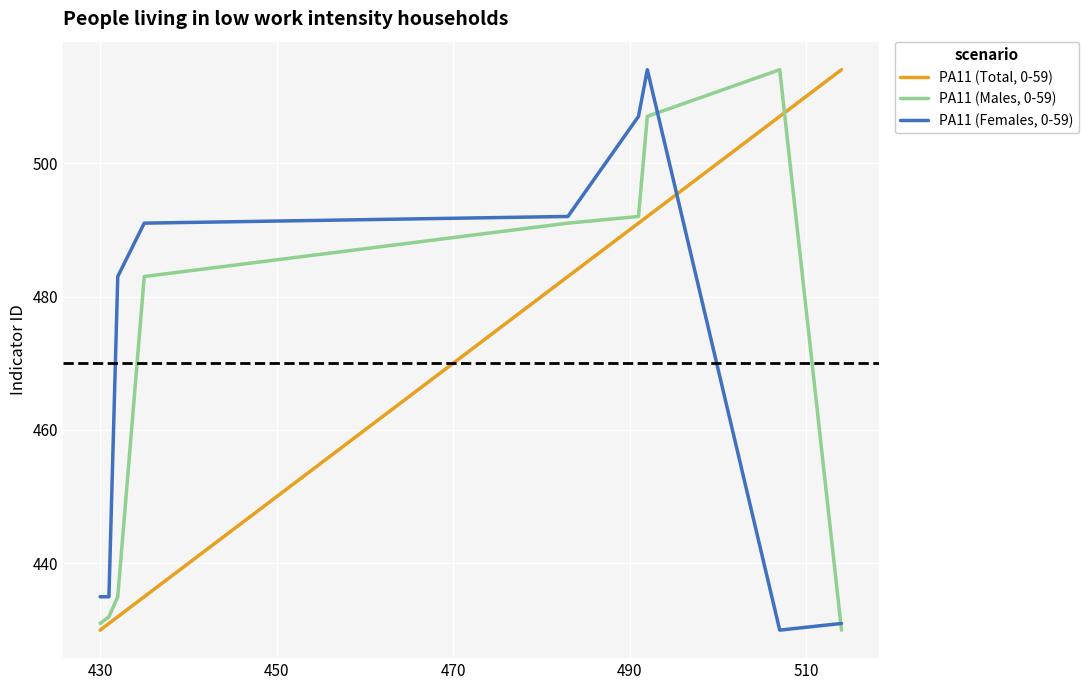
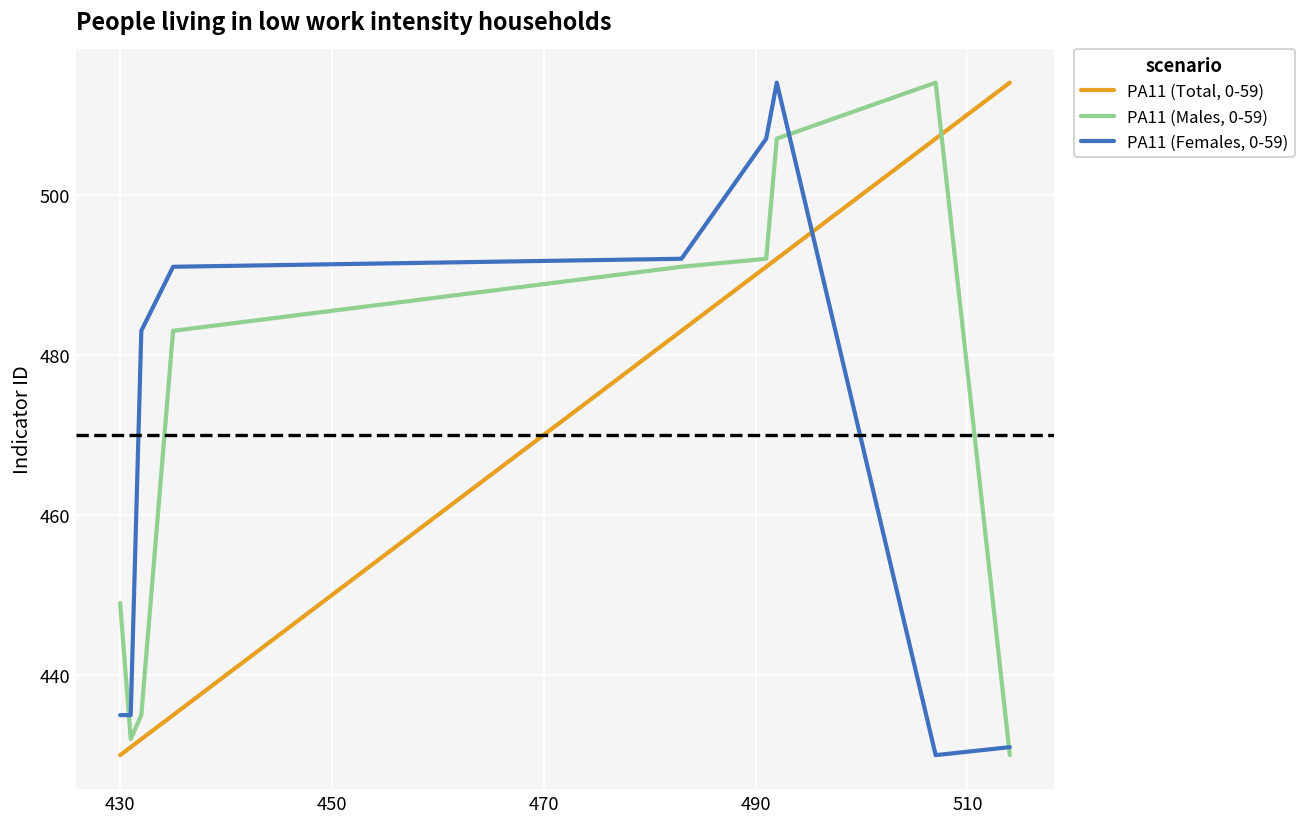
PA11 (Males, 0-59), 430: 431 -> 449
